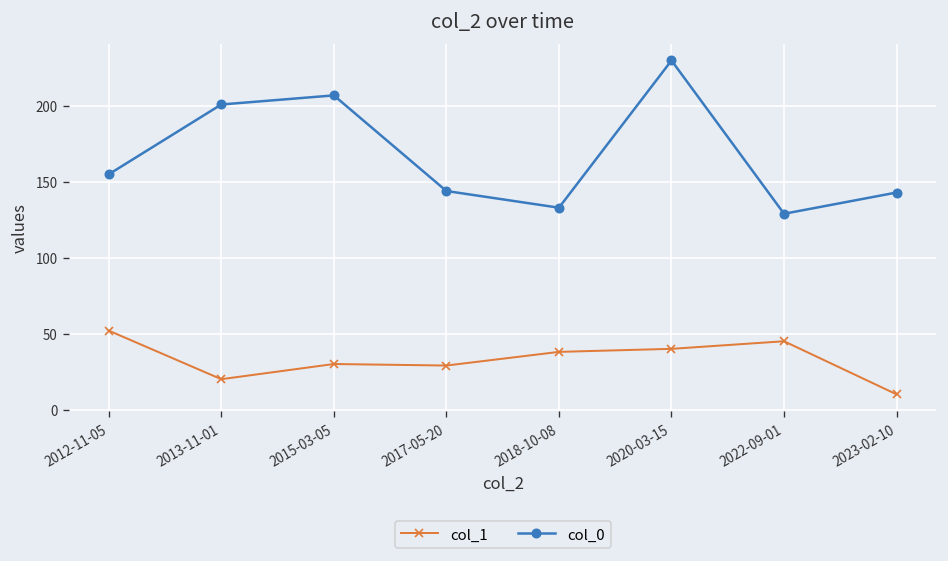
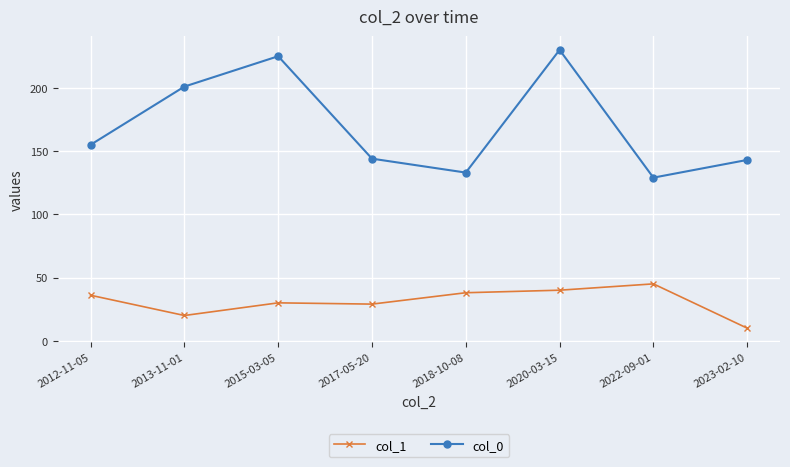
col_1, 2012-11-05: 52 -> 36
col_0, 2015-03-05: 207 -> 225
